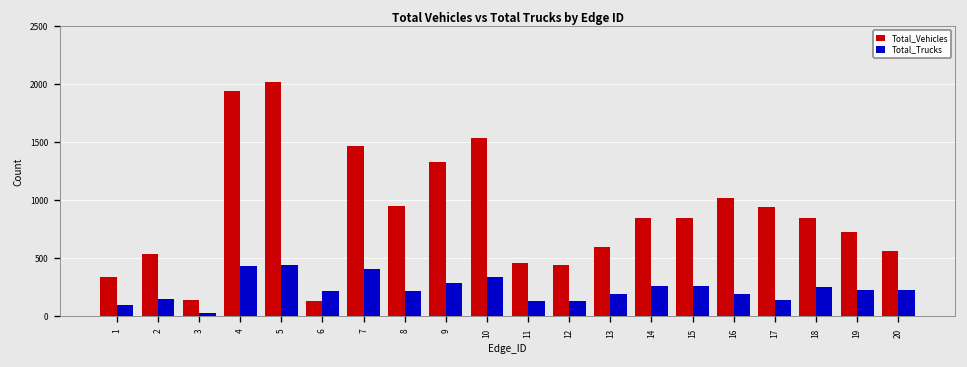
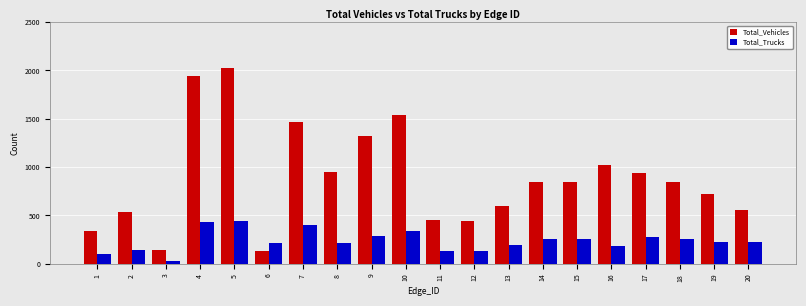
Total_Trucks, 17: 100 -> 300
